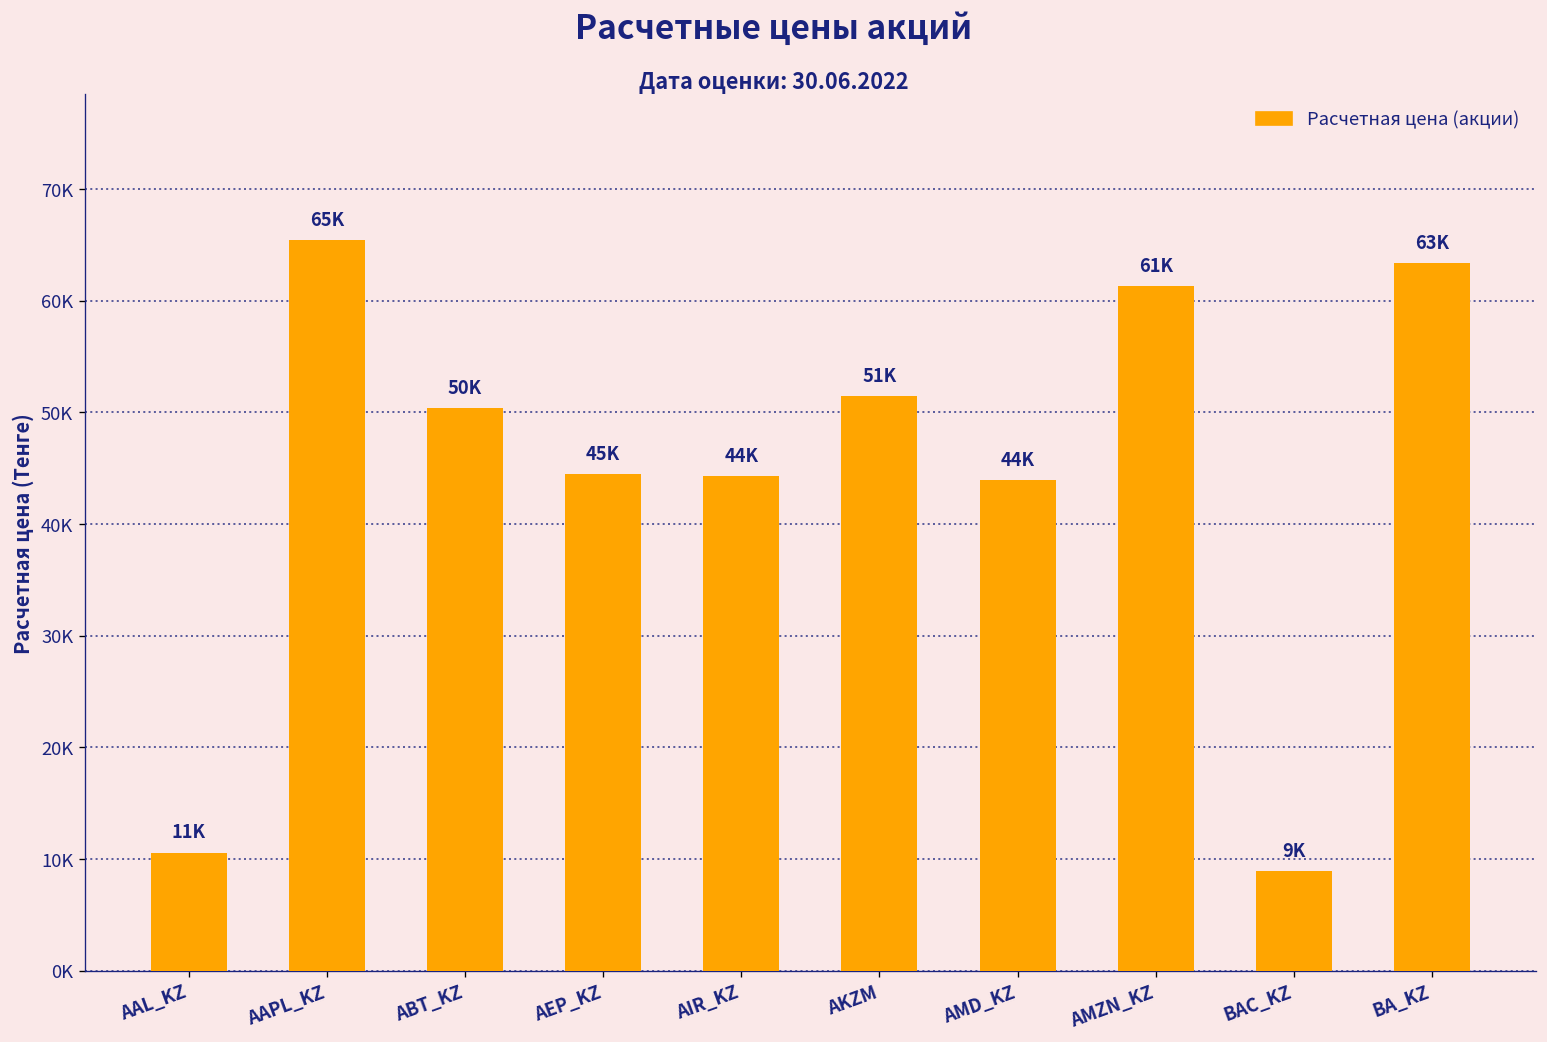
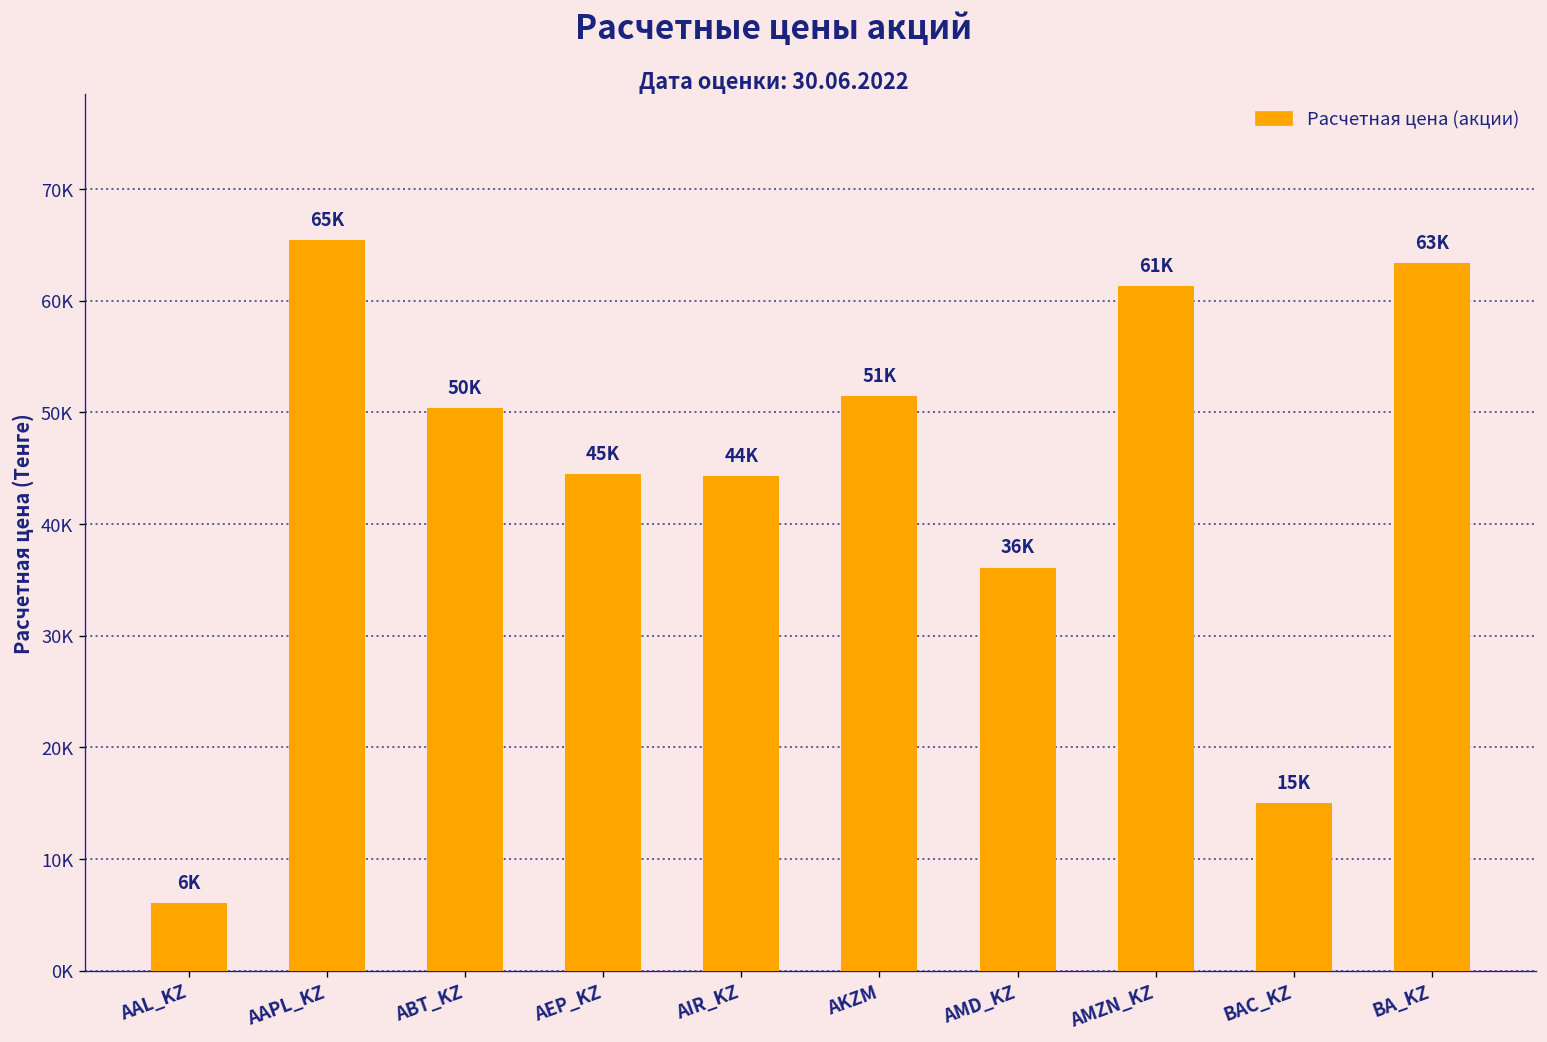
AAL_KZ: 11K -> 6K
AMD_KZ: 44K -> 36K
BAC_KZ: 9K -> 15K
